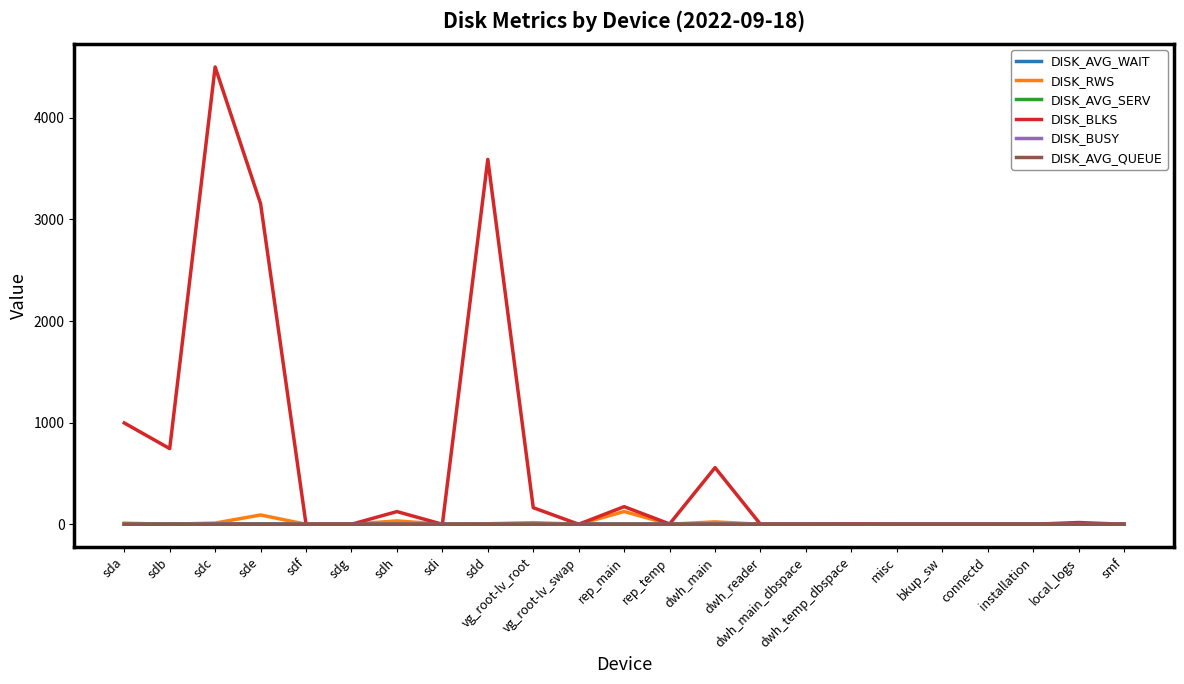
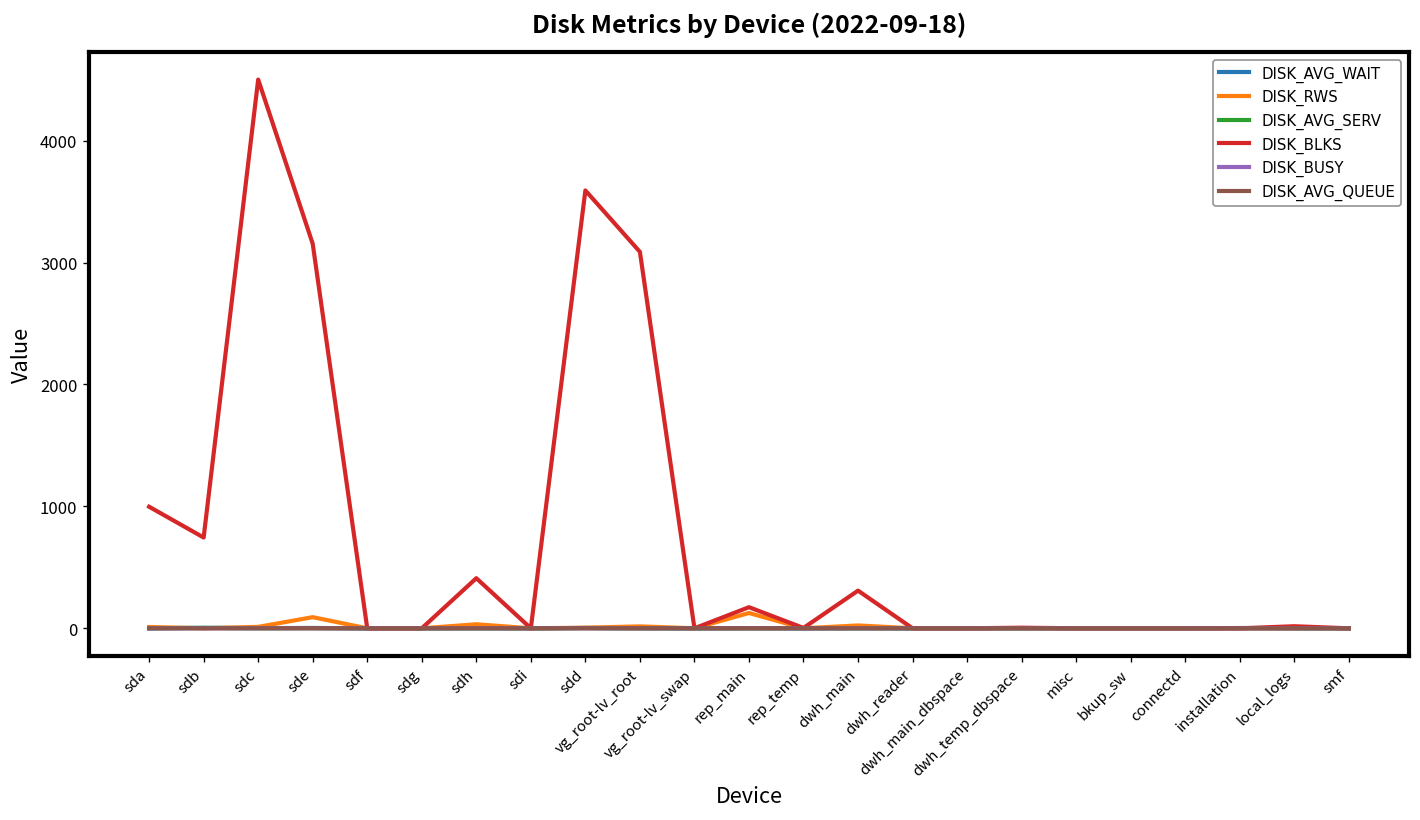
DISK_BLKS, sdh: 120 -> 410
DISK_BLKS, vg_root-lv_root: 160 -> 3090
DISK_BLKS, dwh_main: 560 -> 310
